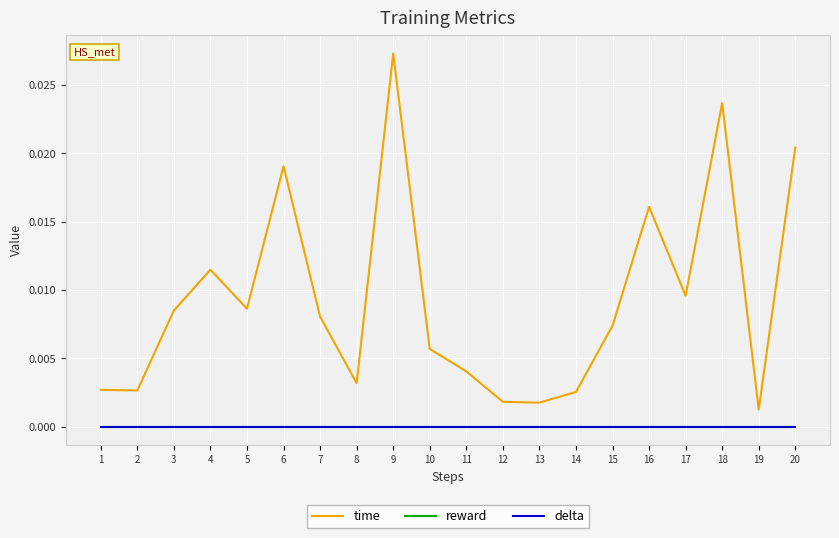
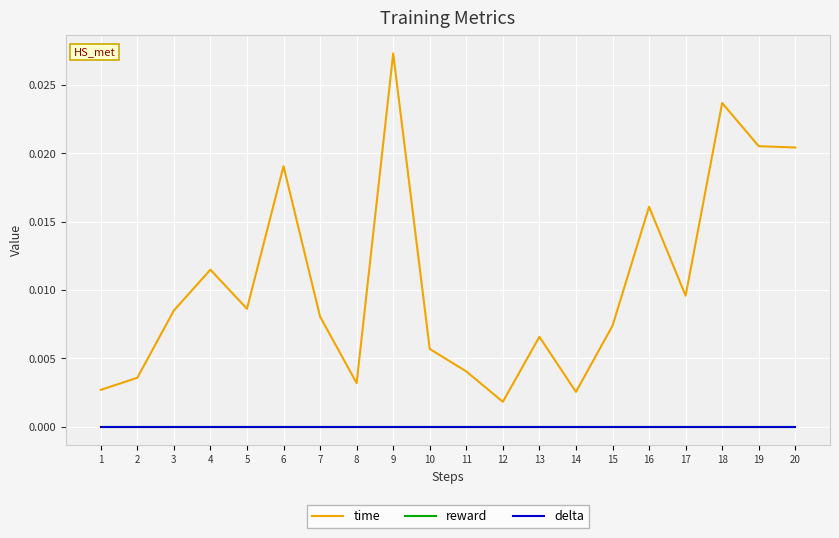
time, 2: 0.0027 -> 0.0036
time, 13: 0.0018 -> 0.0066
time, 19: 0.0013 -> 0.0205
